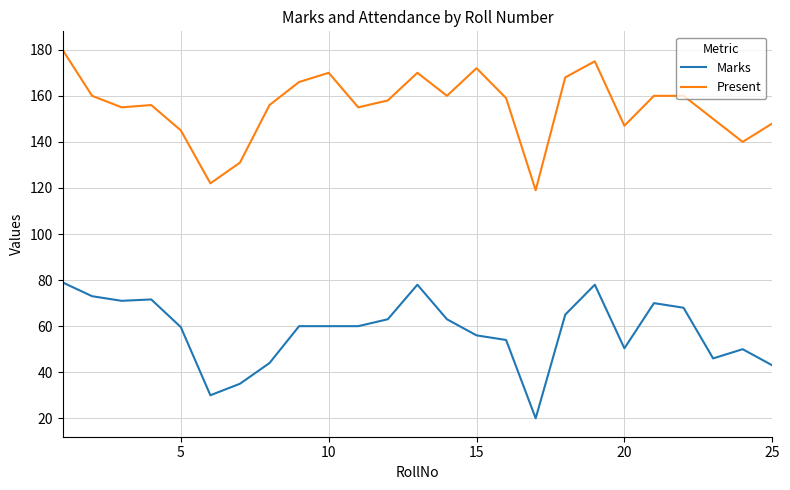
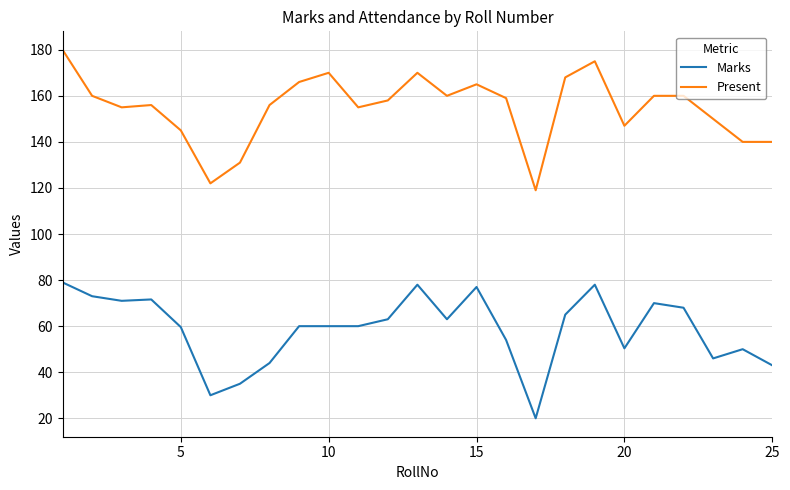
Marks, 15: 56 -> 77
Present, 15: 172 -> 165
Present, 25: 148 -> 140
